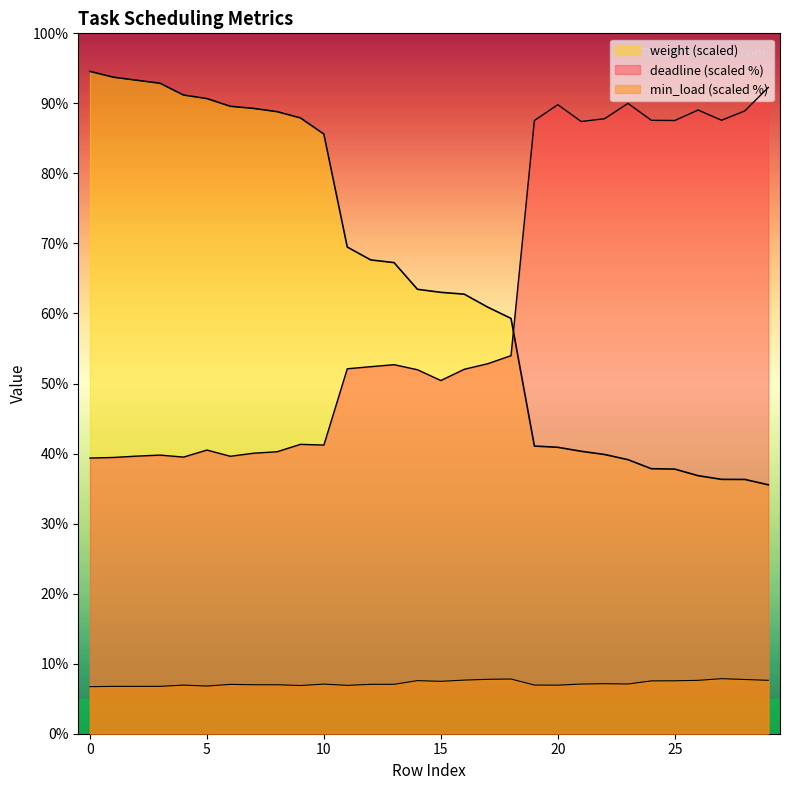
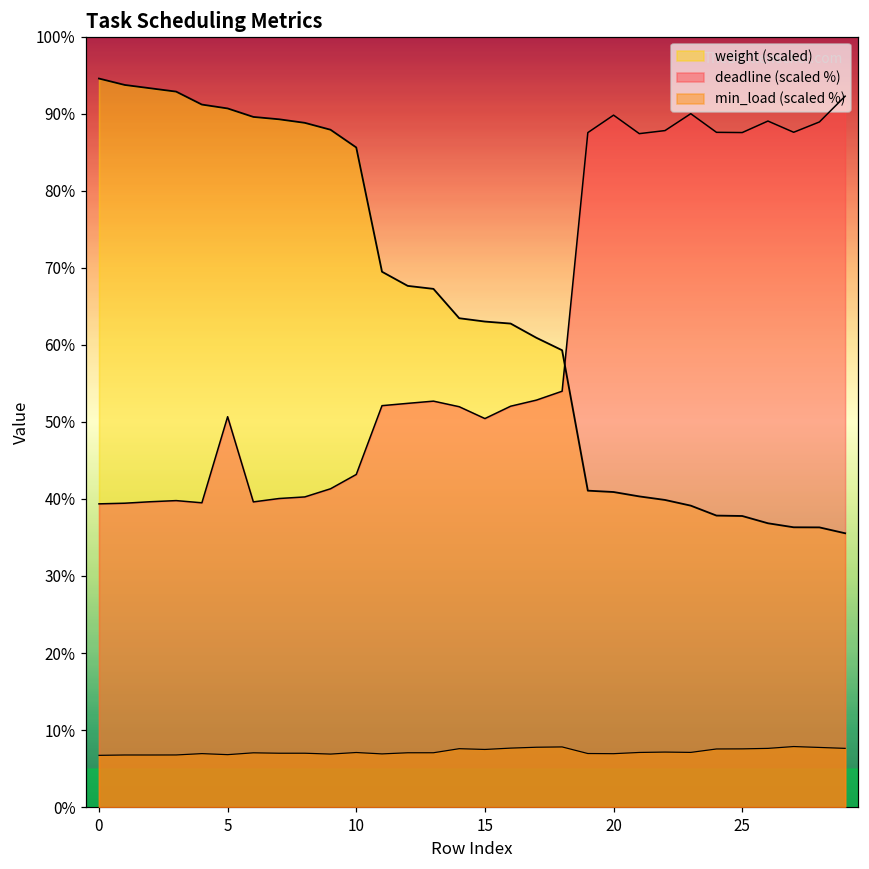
deadline (scaled %), 5: 41% -> 51%
deadline (scaled %), 10: 41% -> 43%
